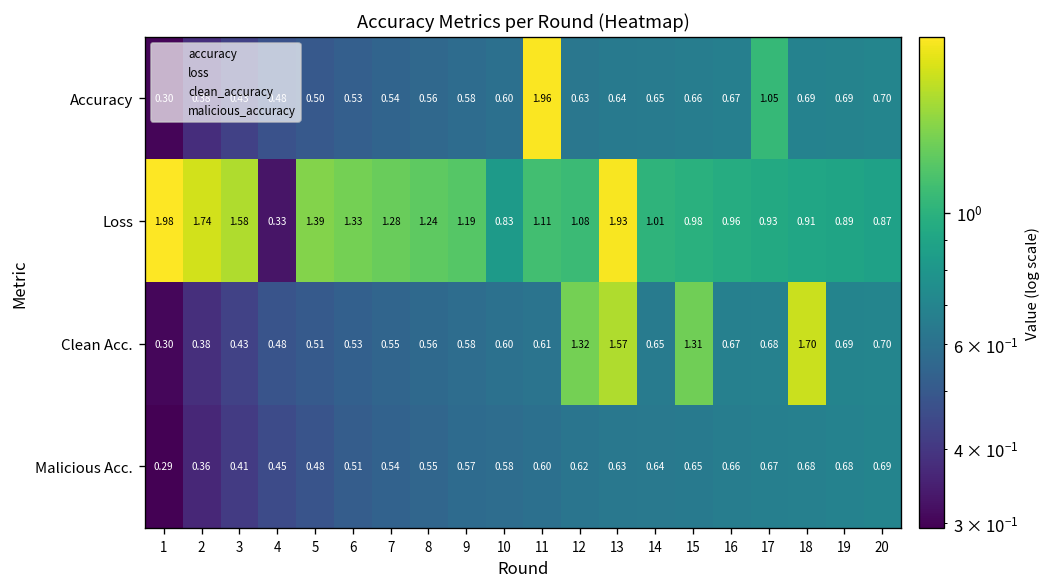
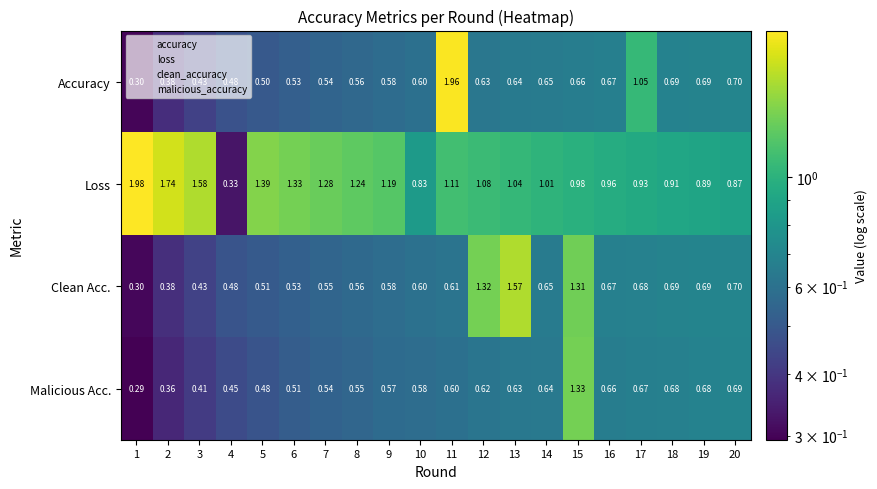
Loss, 13: 1.93 -> 1.04
Clean Acc., 18: 1.70 -> 0.69
Malicious Acc., 15: 0.65 -> 1.33
